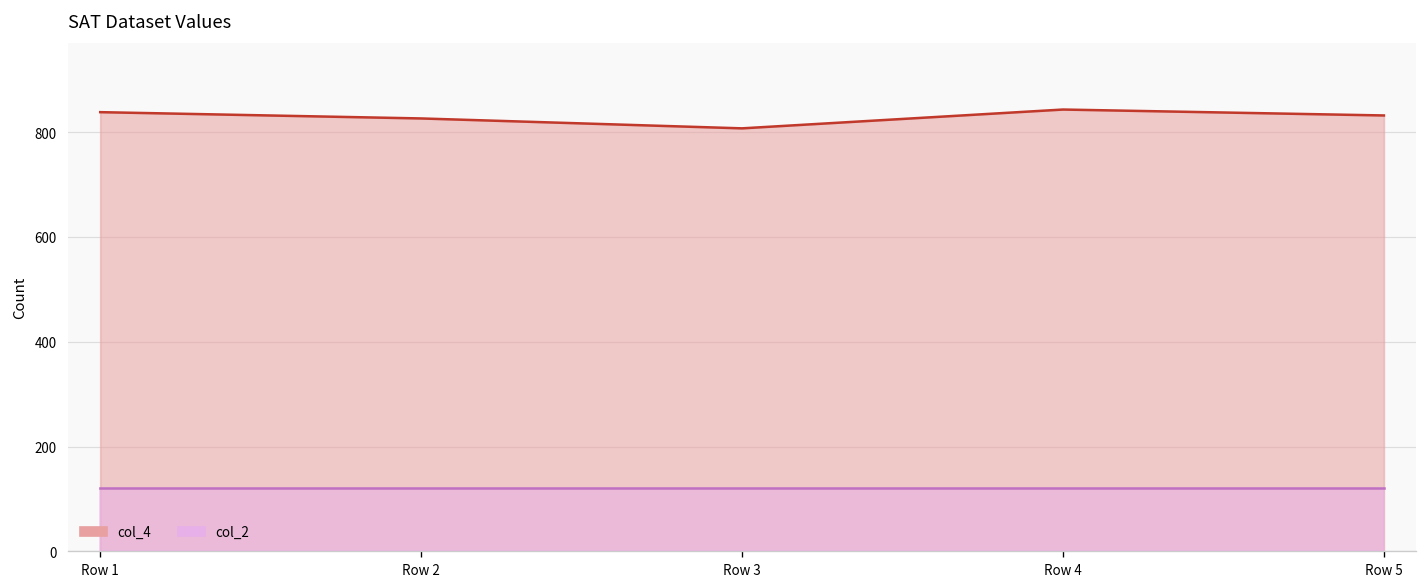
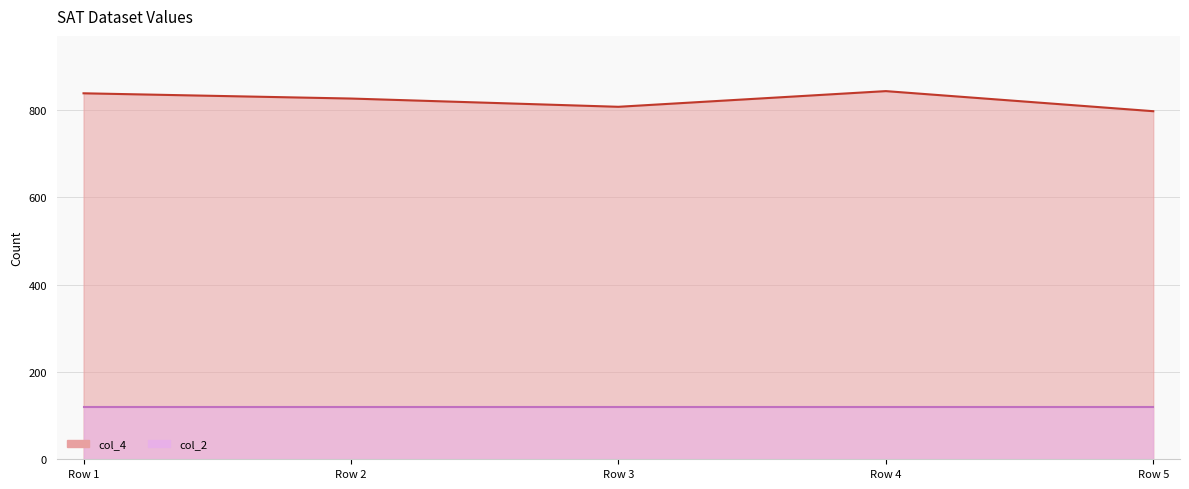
col_4, Row 5: 830 -> 800
